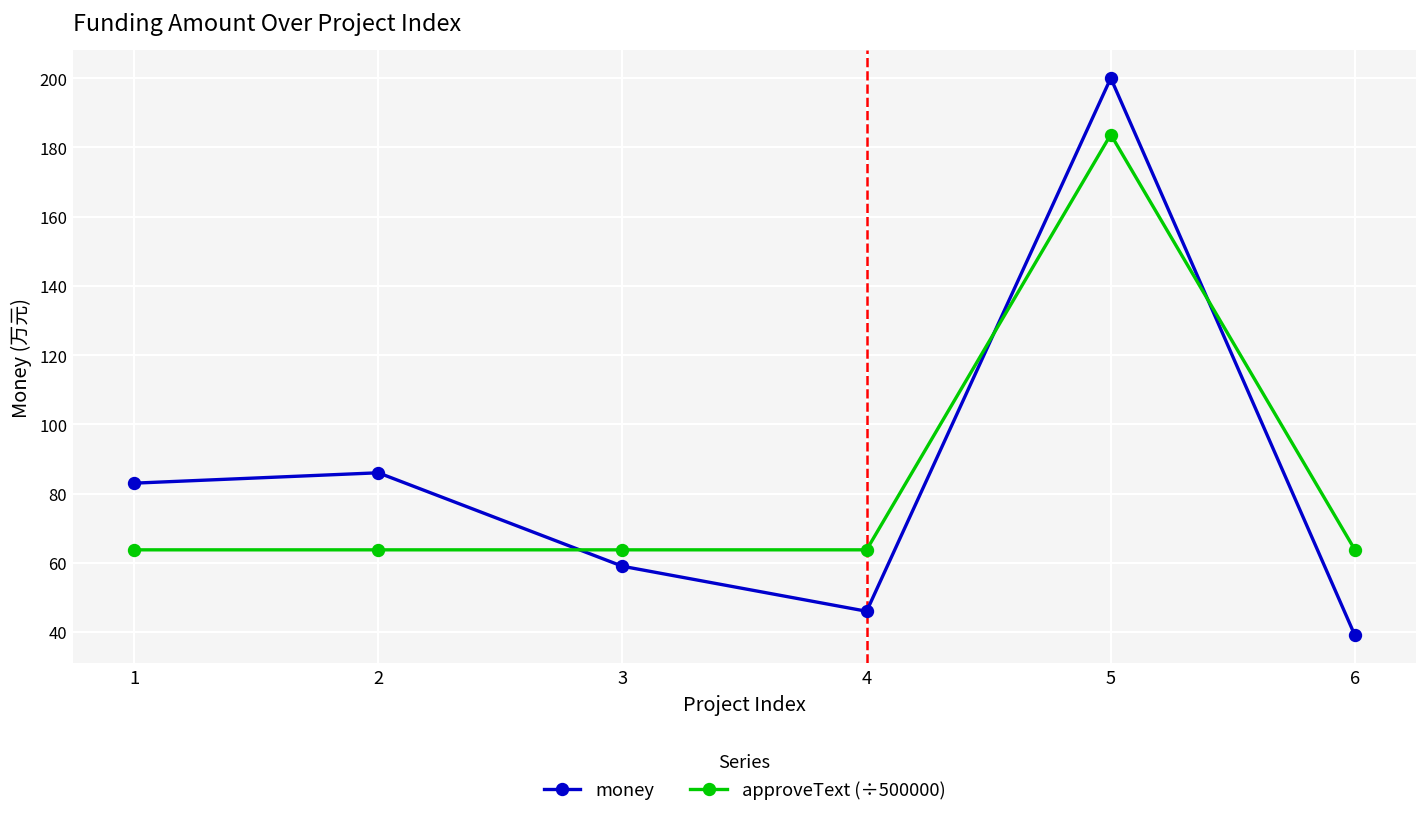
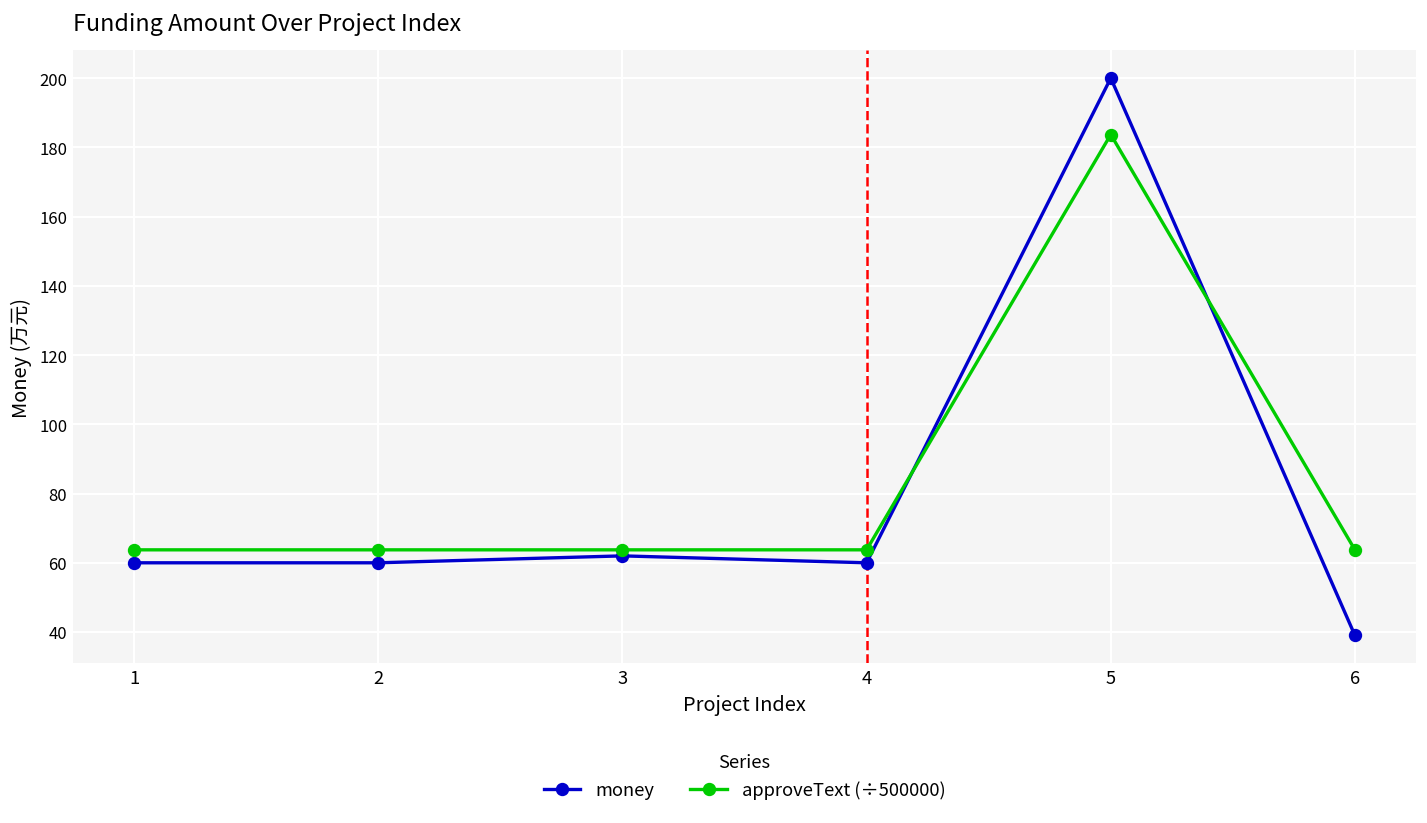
money, 1: 83 -> 60
money, 2: 86 -> 60
money, 3: 59 -> 62
money, 4: 46 -> 60
